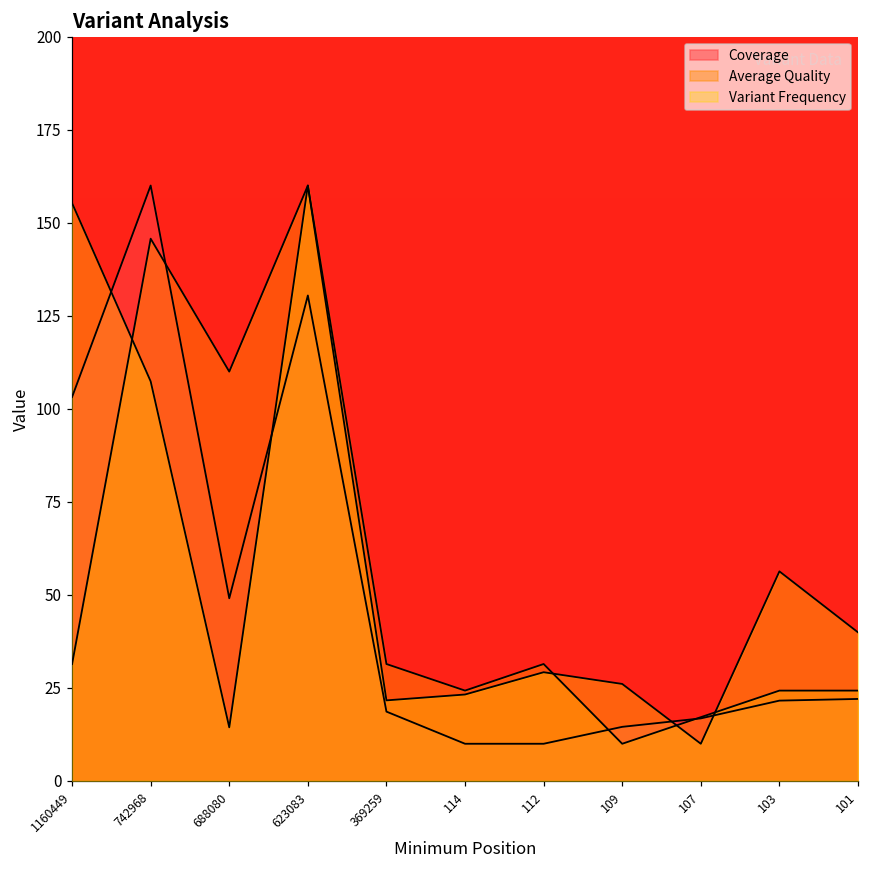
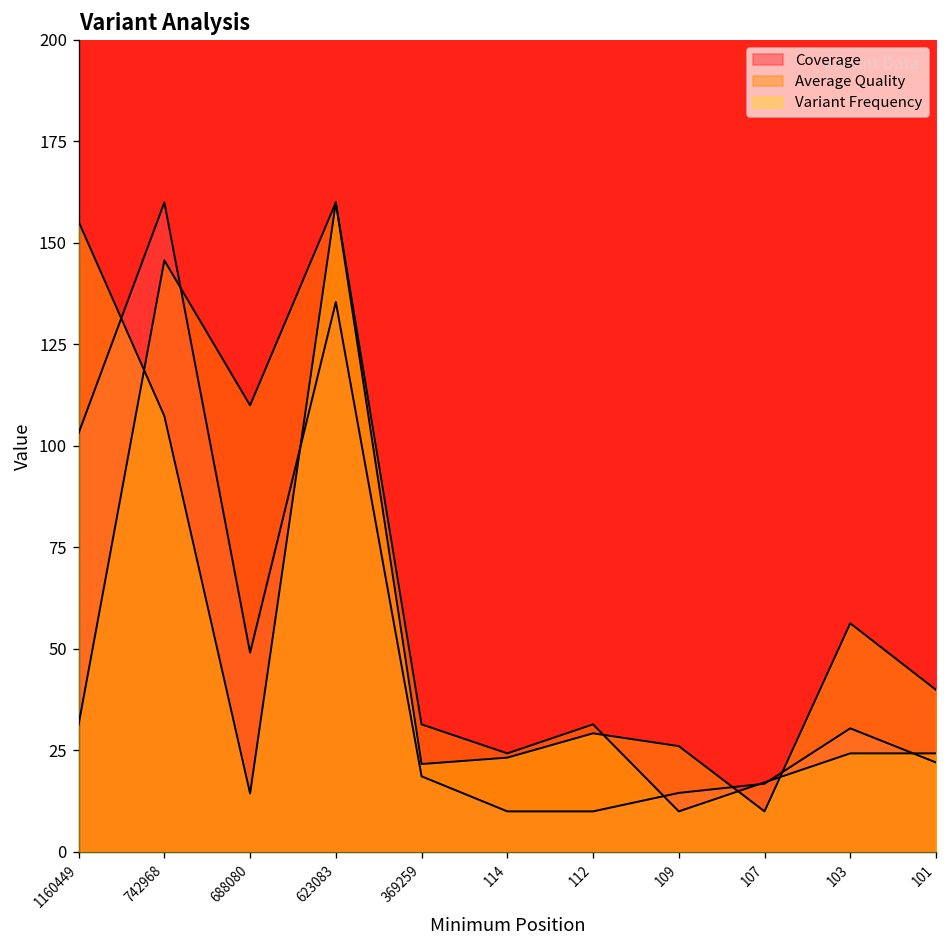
Coverage, 623083: 130 -> 135
Coverage, 103: 22 -> 30
